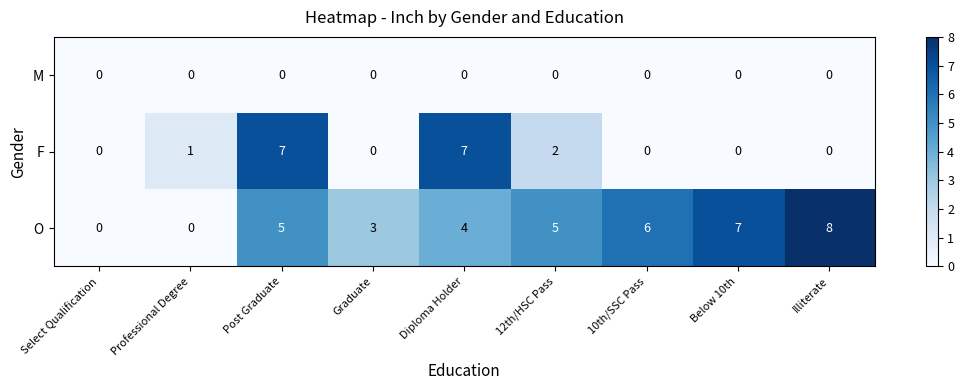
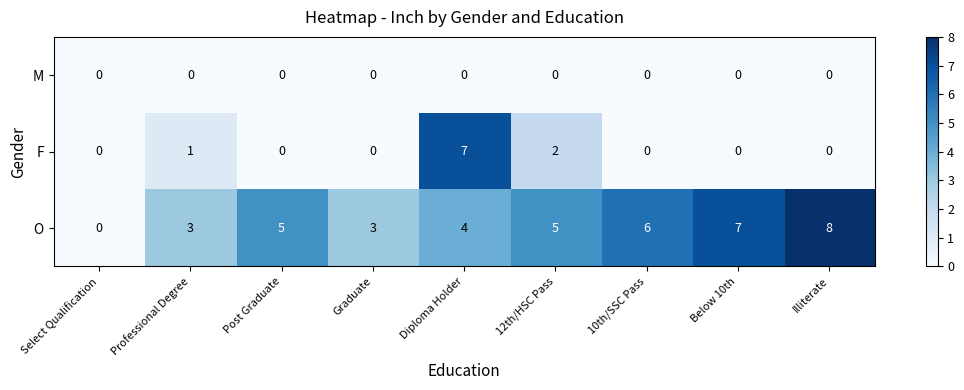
F, Post Graduate: 7 -> 0
O, Professional Degree: 0 -> 3
